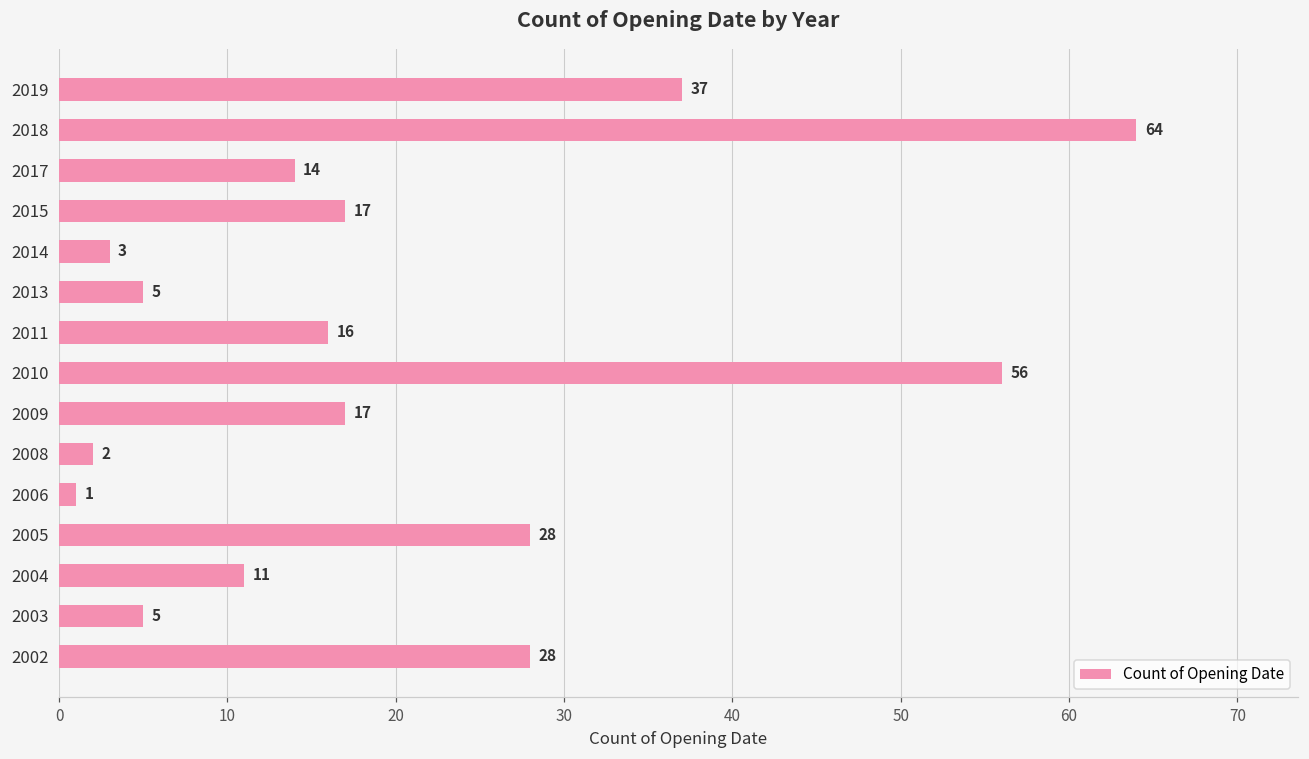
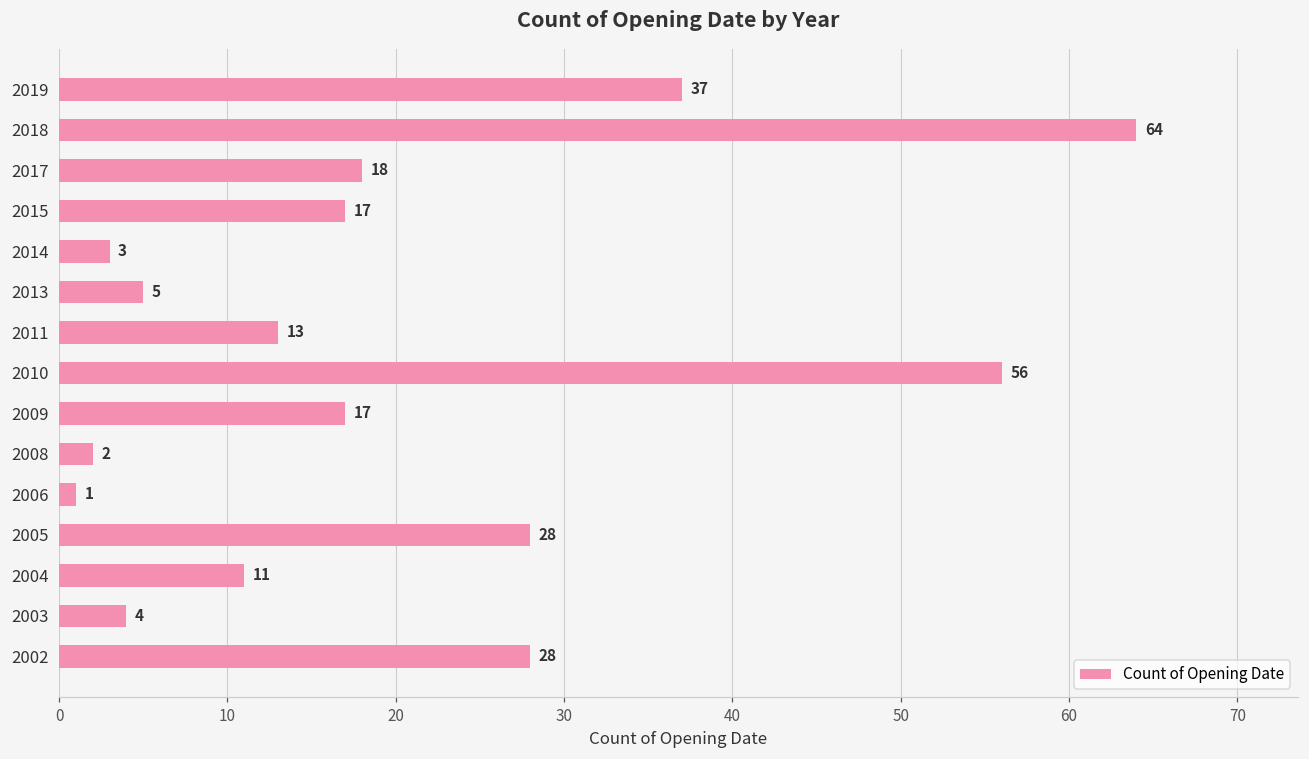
2017: 14 -> 18
2011: 16 -> 13
2003: 5 -> 4
